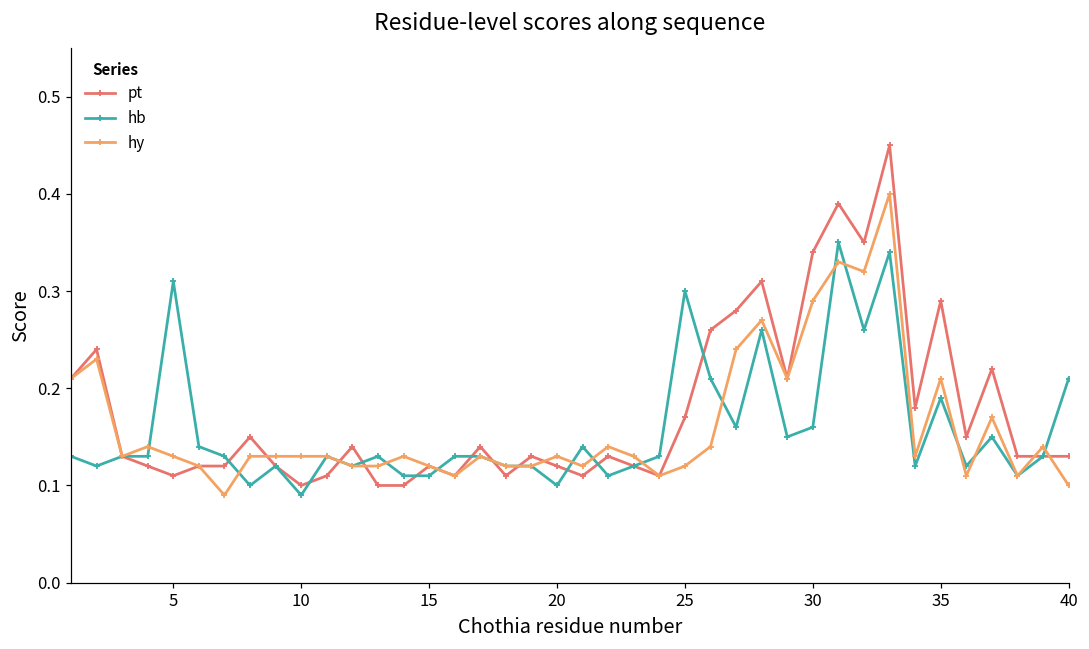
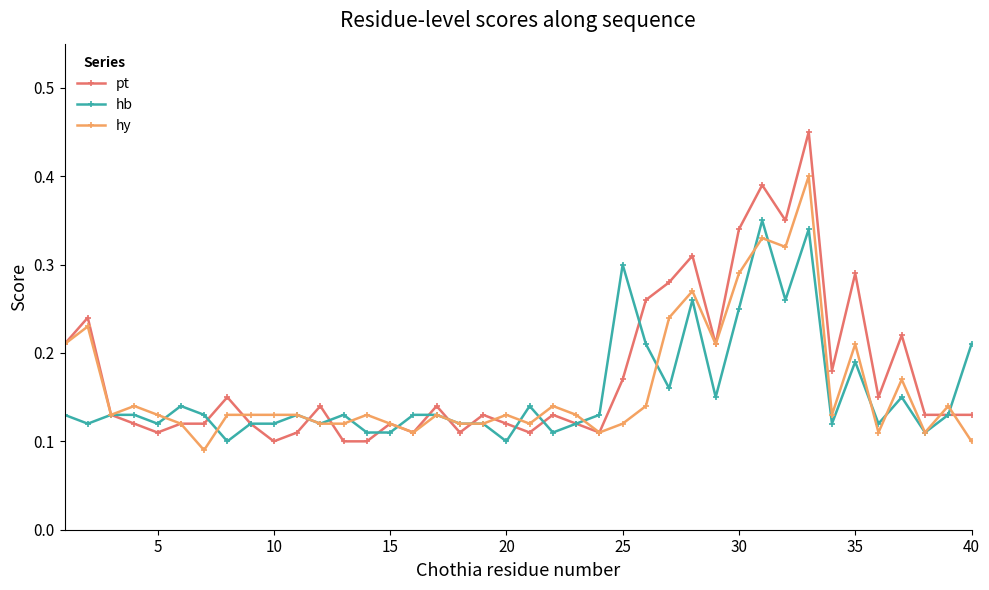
hb, 5: 0.31 -> 0.12
hb, 10: 0.09 -> 0.12
hb, 30: 0.16 -> 0.25
